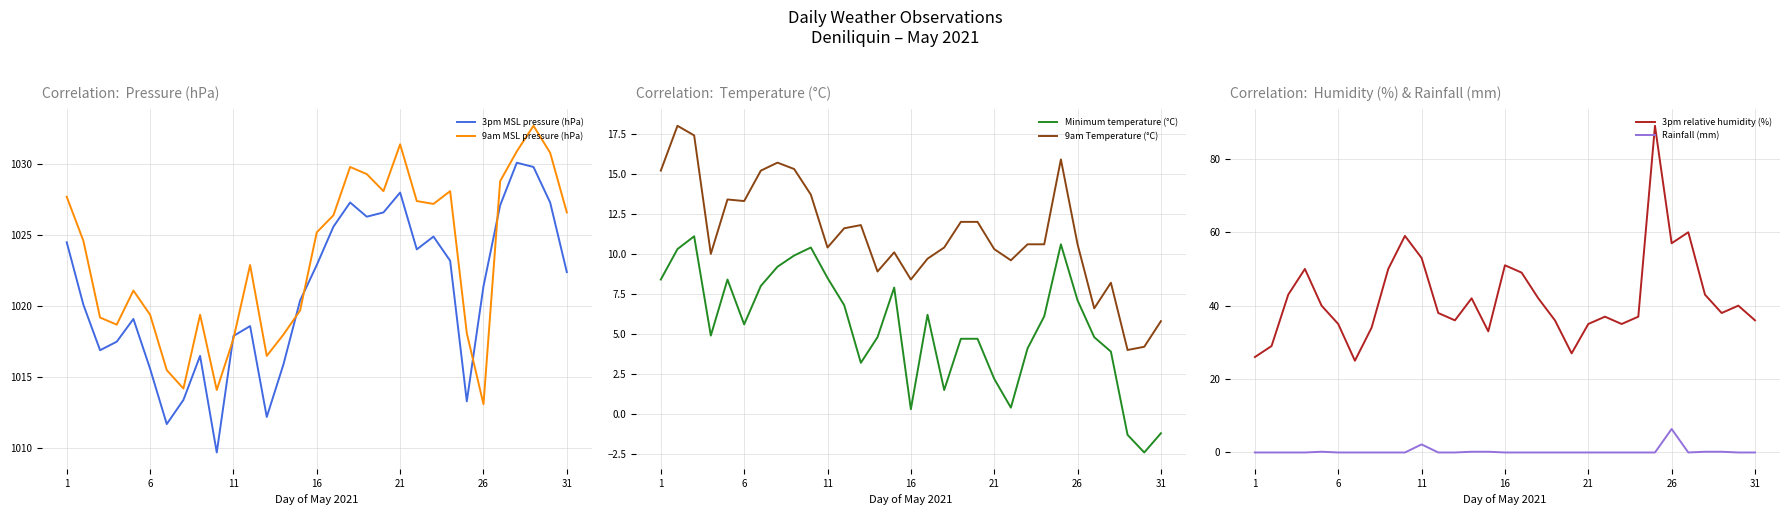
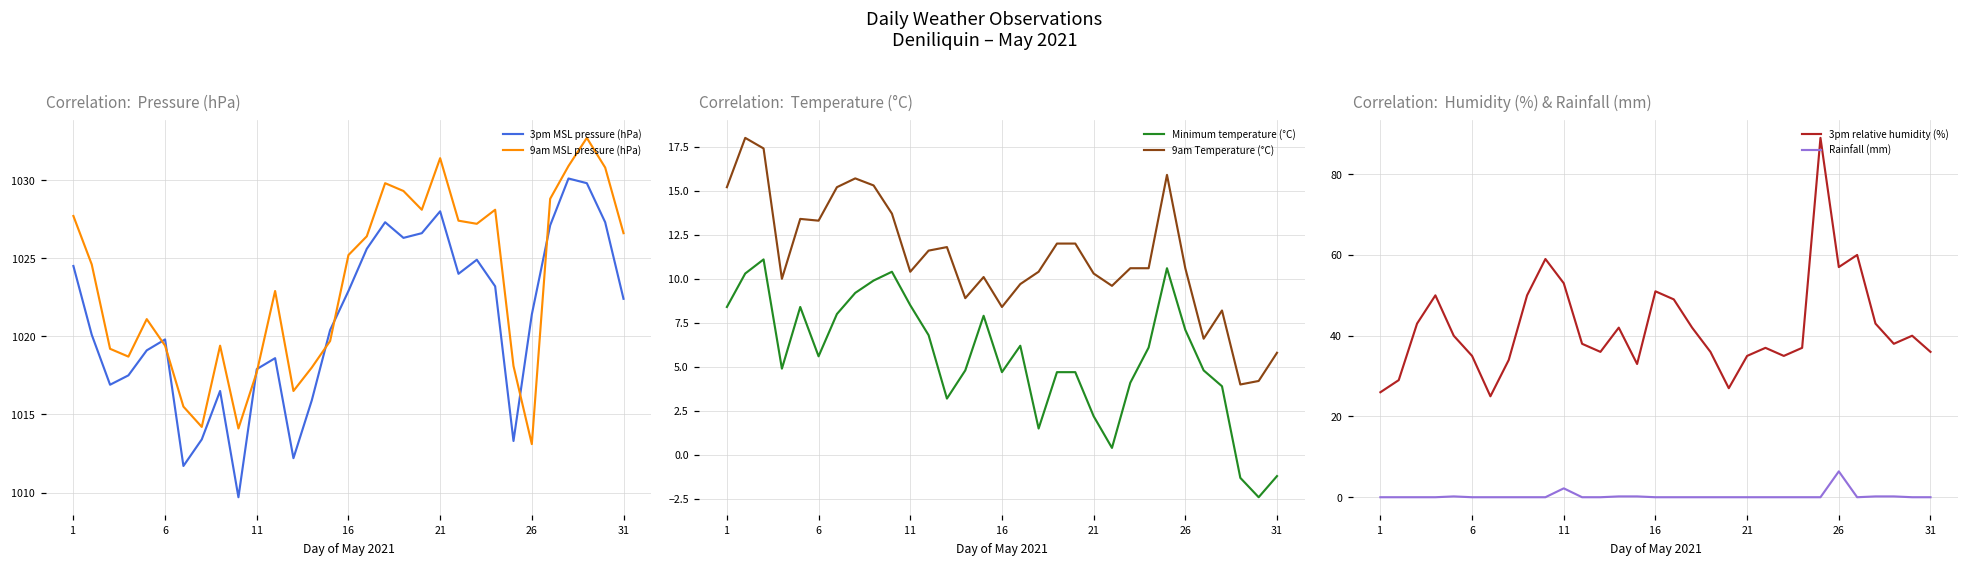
Correlation: Pressure (hPa), 3pm MSL pressure (hPa), 6: 1015.6 -> 1019.8
Correlation: Temperature (°C), Minimum temperature (°C), 16: 0.3 -> 4.7
